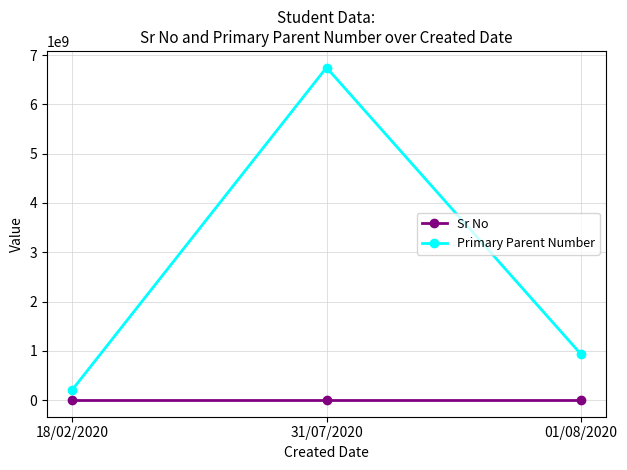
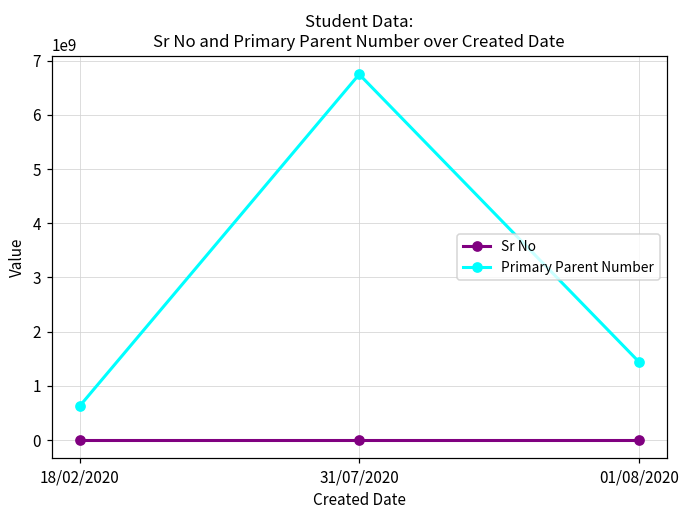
Primary Parent Number, 18/02/2020: 200000000 -> 600000000
Primary Parent Number, 01/08/2020: 900000000 -> 1400000000
